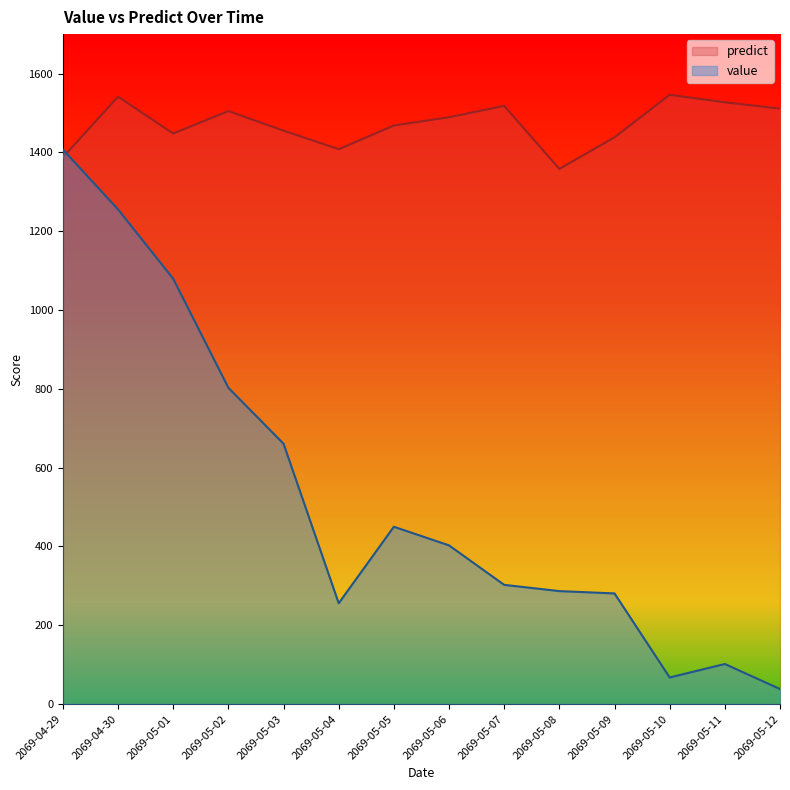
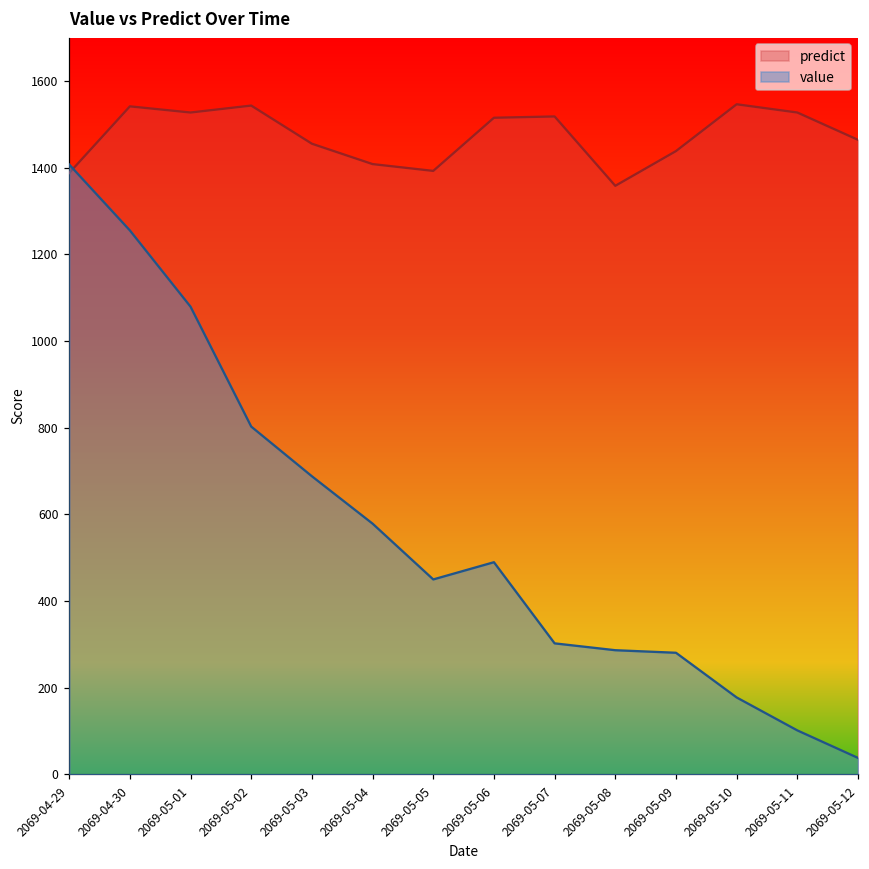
predict, 2069-05-01: 1450 -> 1530
predict, 2069-05-02: 1500 -> 1540
value, 2069-05-03: 660 -> 690
value, 2069-05-04: 260 -> 580
predict, 2069-05-05: 1470 -> 1390
predict, 2069-05-06: 1490 -> 1510
value, 2069-05-06: 400 -> 490
value, 2069-05-10: 70 -> 180
predict, 2069-05-12: 1510 -> 1460
